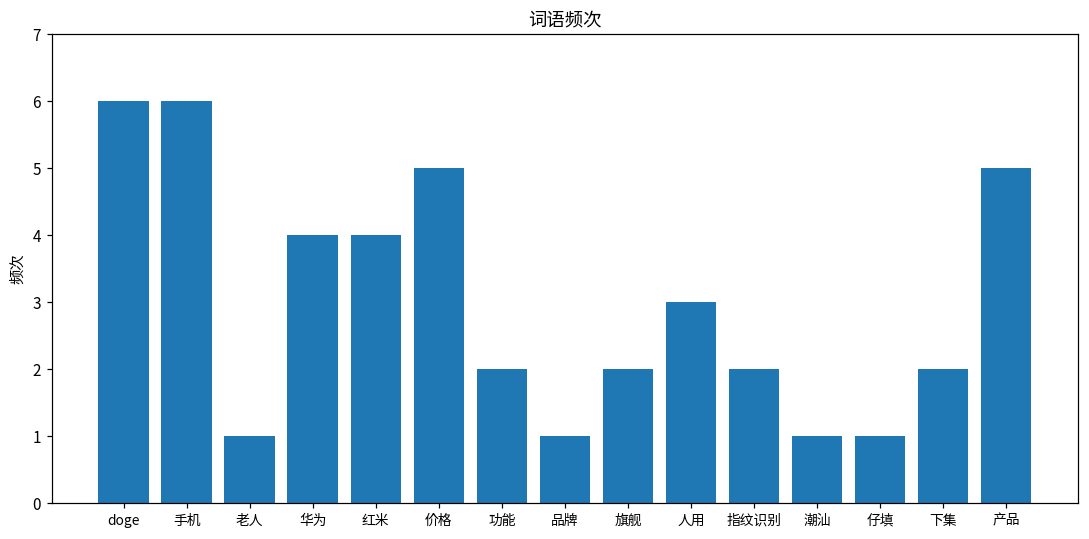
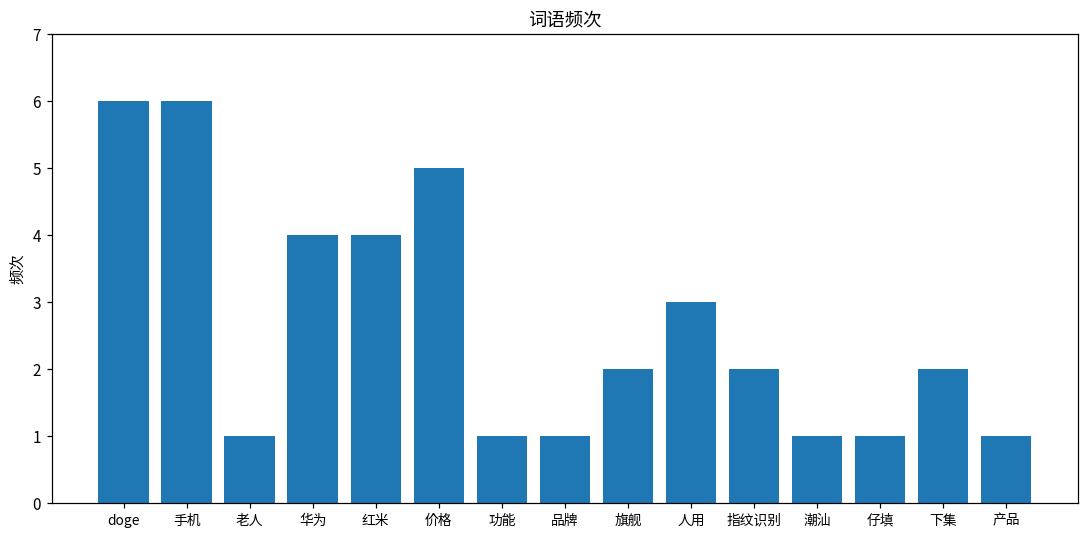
功能: 2 -> 1
产品: 5 -> 1
